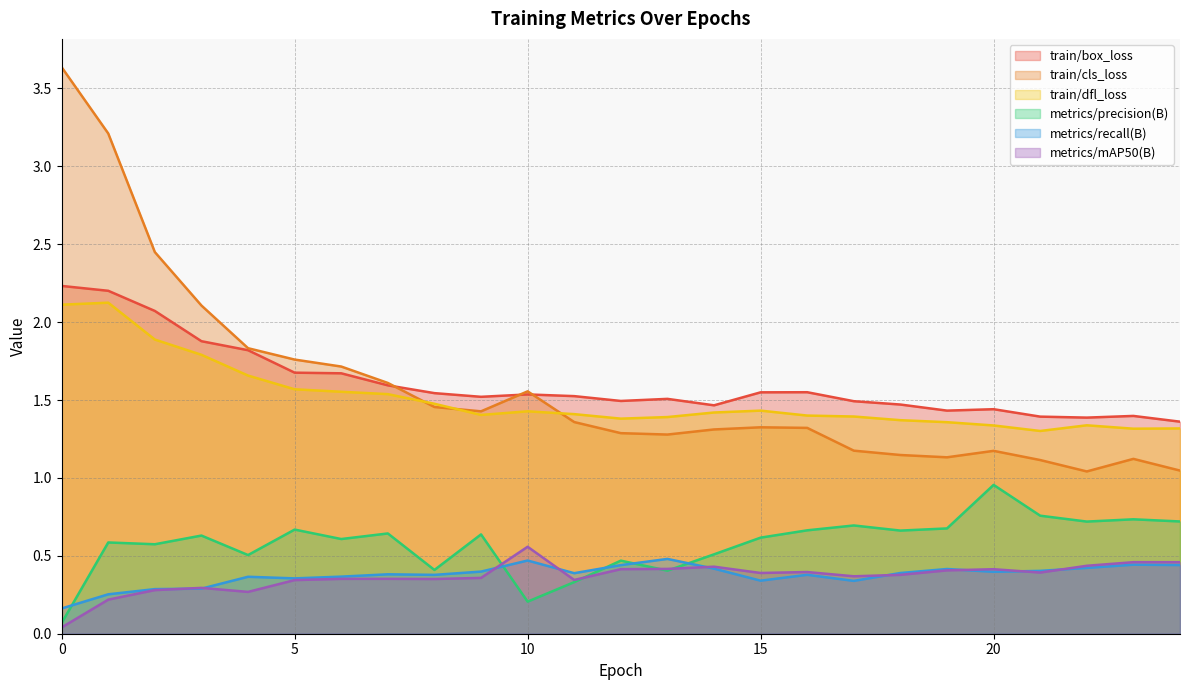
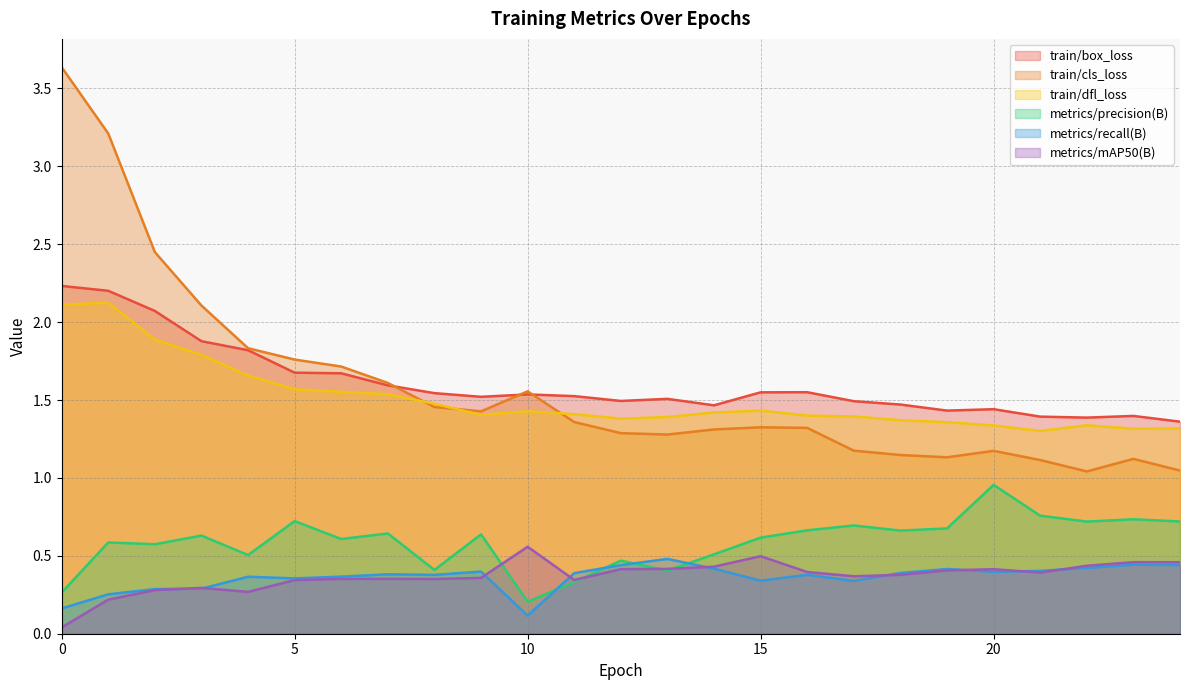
metrics/precision(B), 0: 0.07 -> 0.26
metrics/precision(B), 5: 0.67 -> 0.72
metrics/recall(B), 10: 0.47 -> 0.12
metrics/mAP50(B), 15: 0.39 -> 0.50
